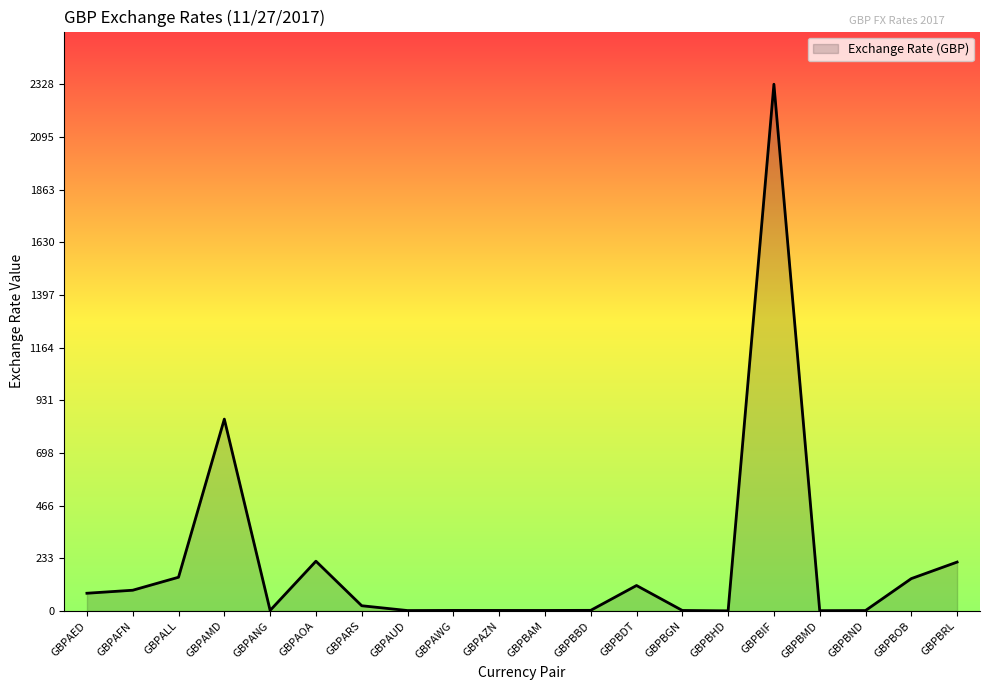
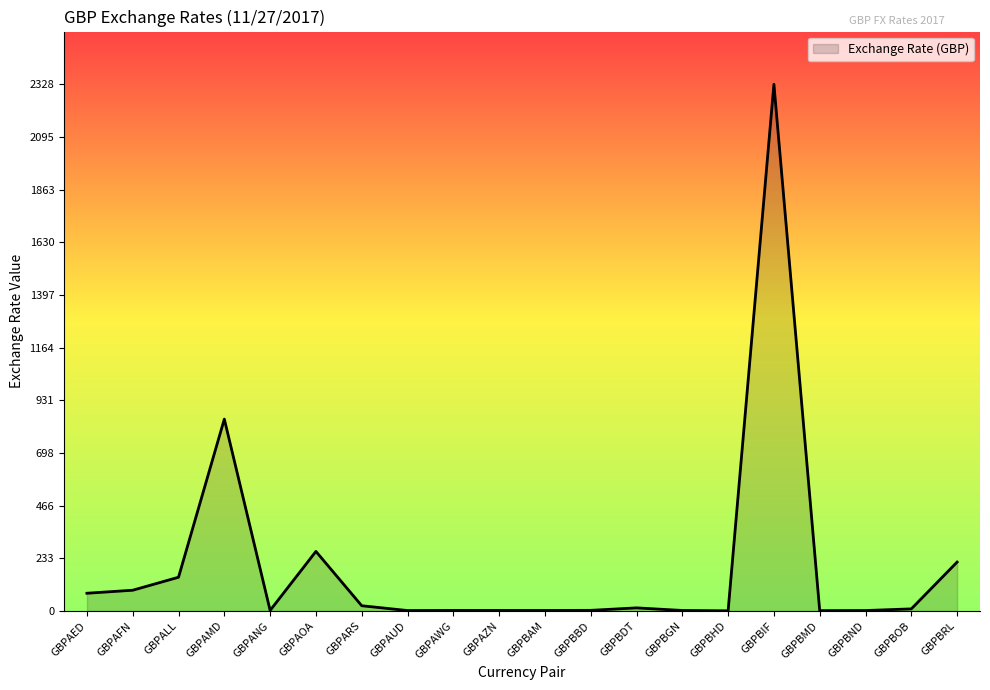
GBPAOA: 220 -> 260
GBPBDT: 110 -> 10
GBPBOB: 140 -> 10
